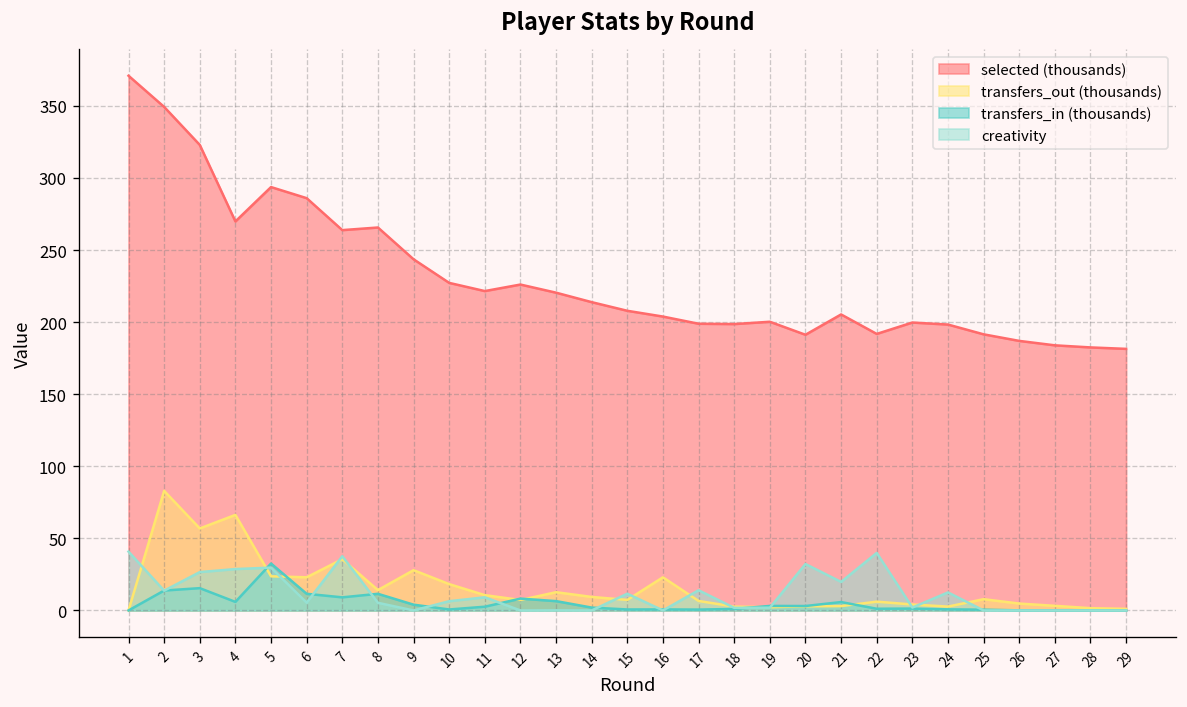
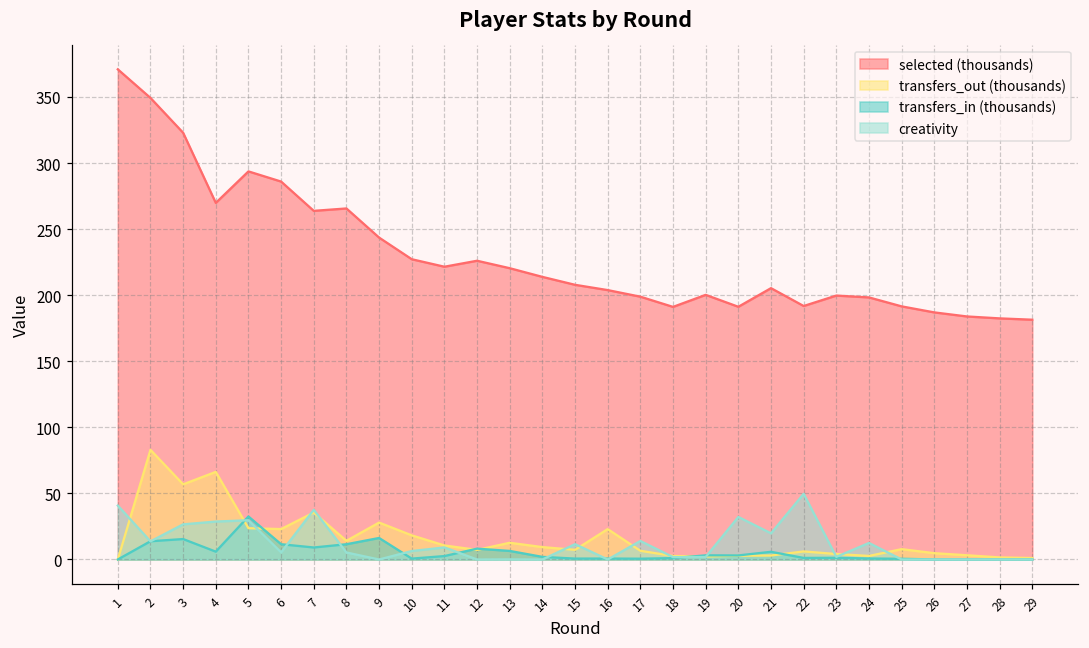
transfers_in (thousands), 9: 4 -> 16
selected (thousands), 18: 199 -> 191
creativity, 22: 40 -> 50
